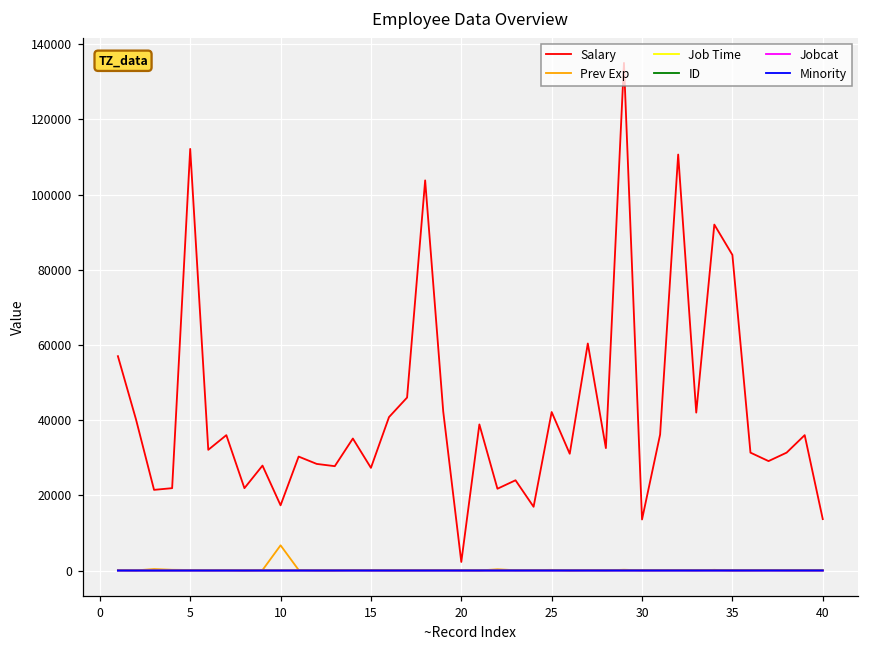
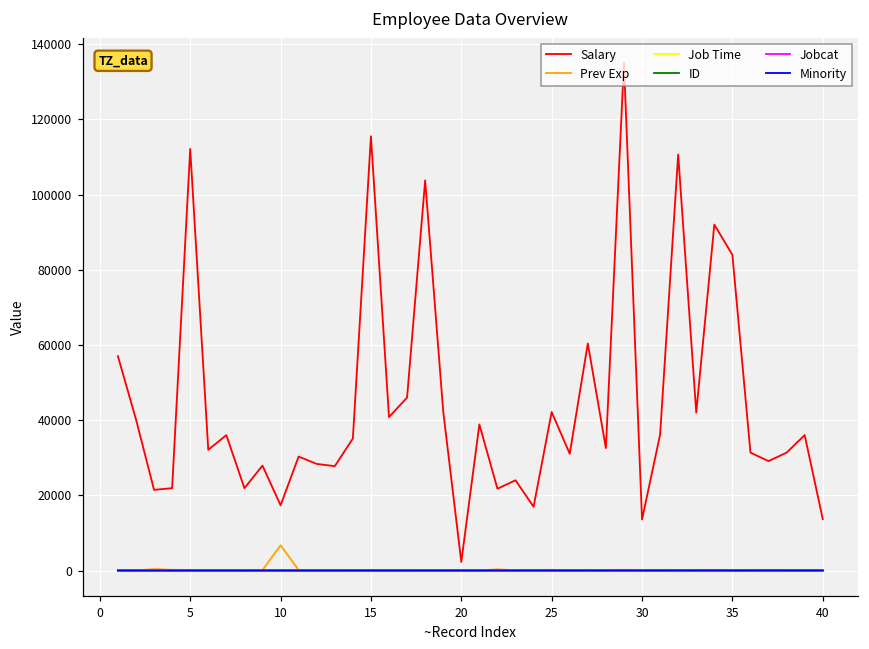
Salary, 15: 27000 -> 115000
